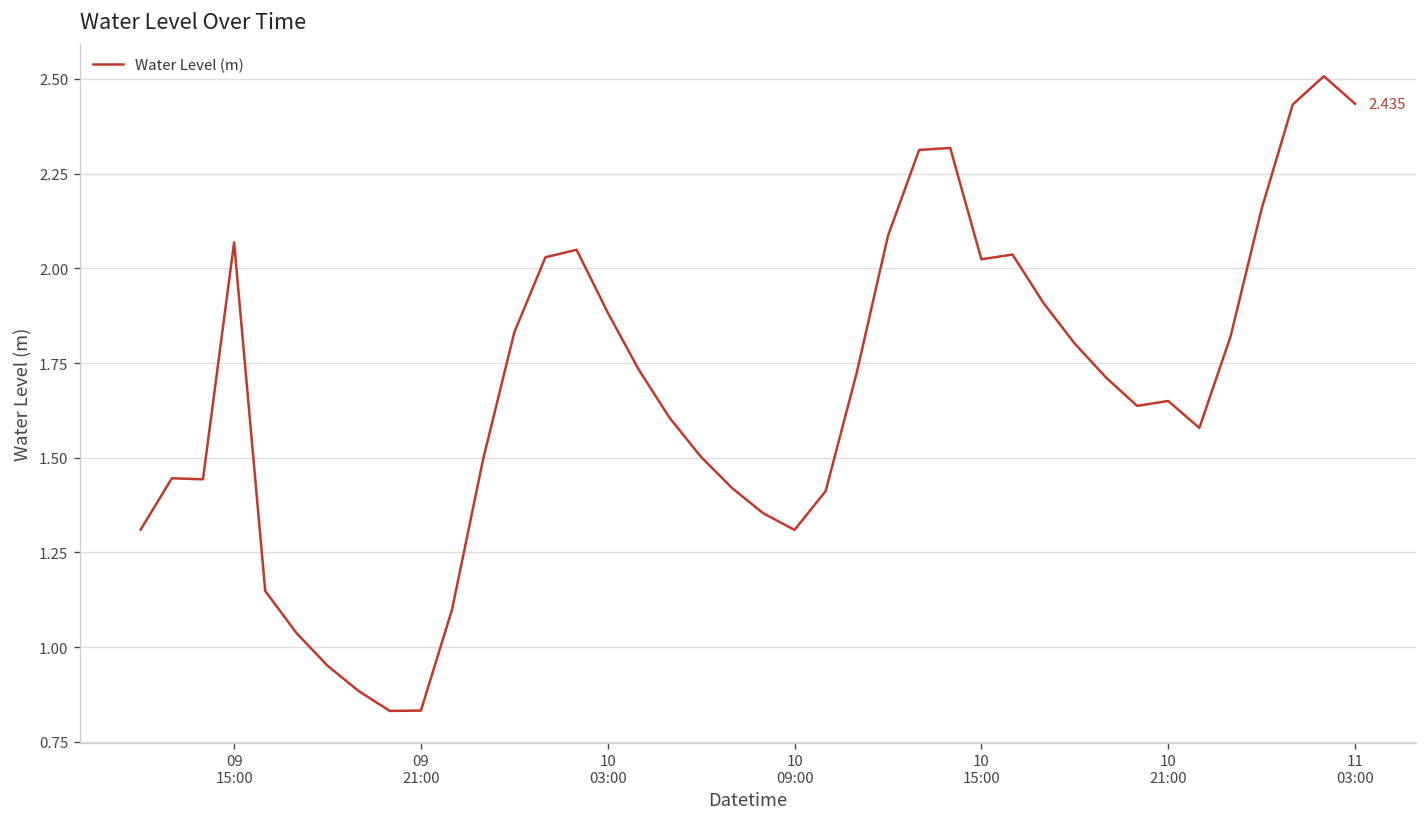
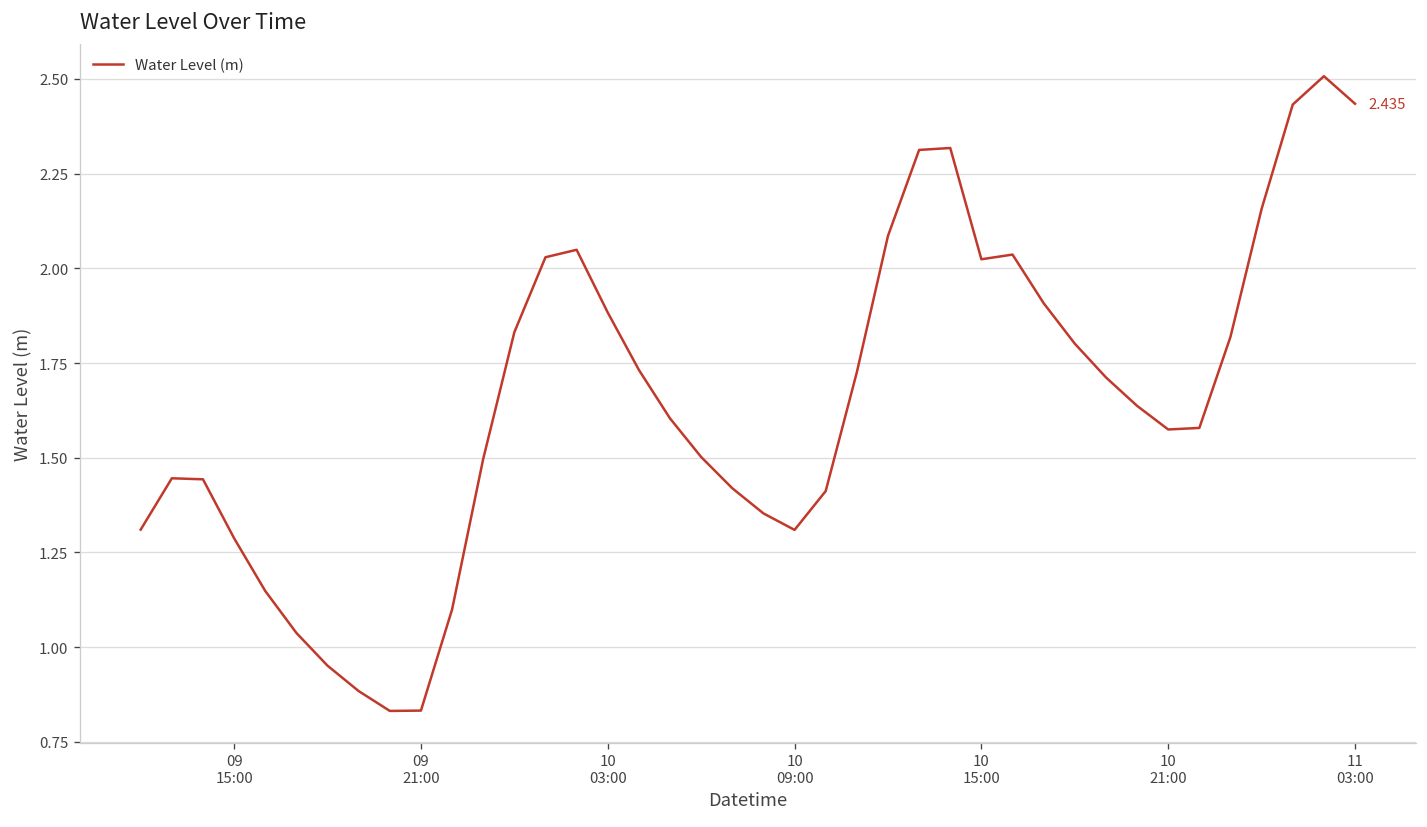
09 15:00: 2.07 -> 1.29
10 21:00: 1.65 -> 1.57
